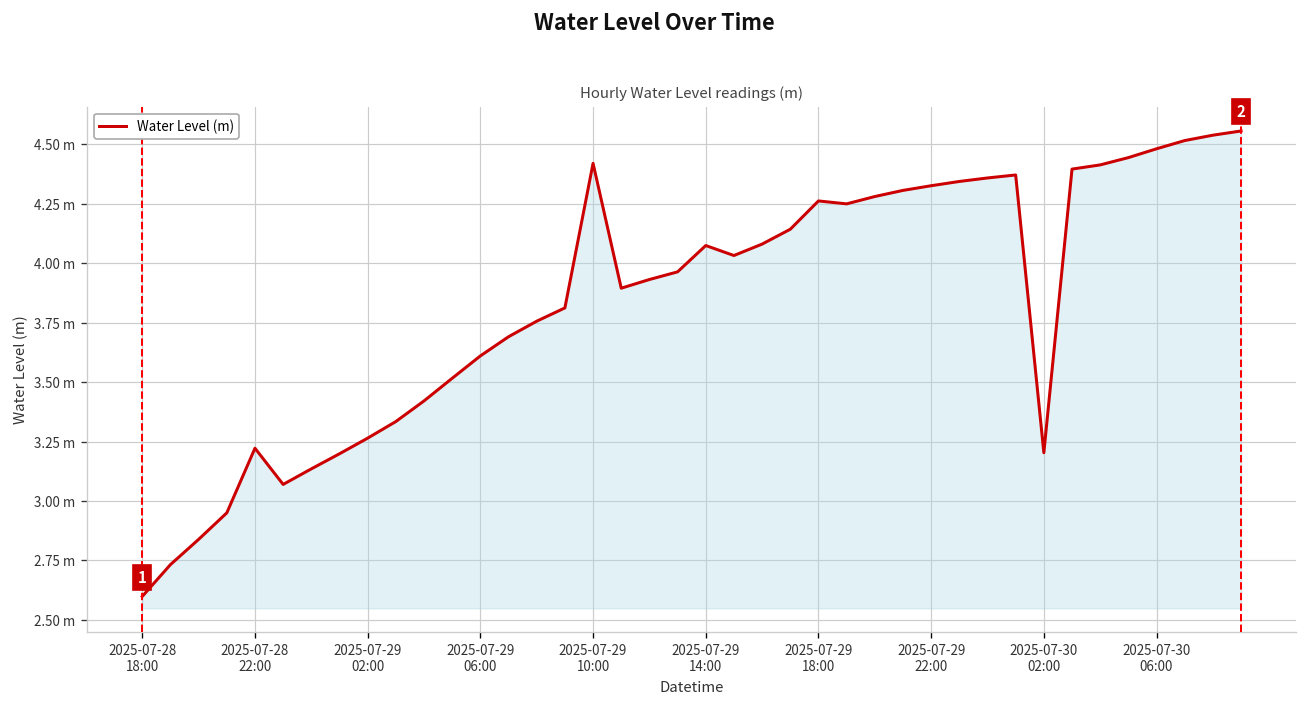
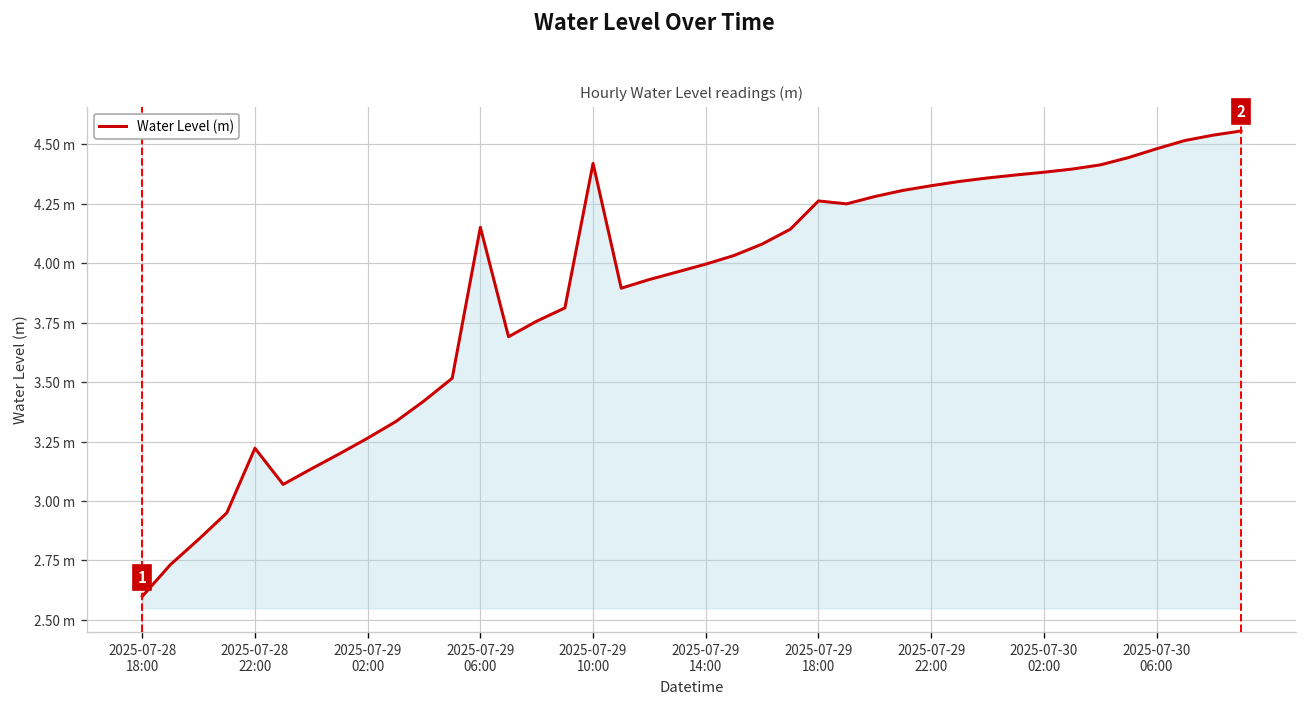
2025-07-29 06:00: 3.61 m -> 4.15 m
2025-07-29 14:00: 4.07 m -> 4.00 m
2025-07-30 02:00: 3.20 m -> 4.38 m
